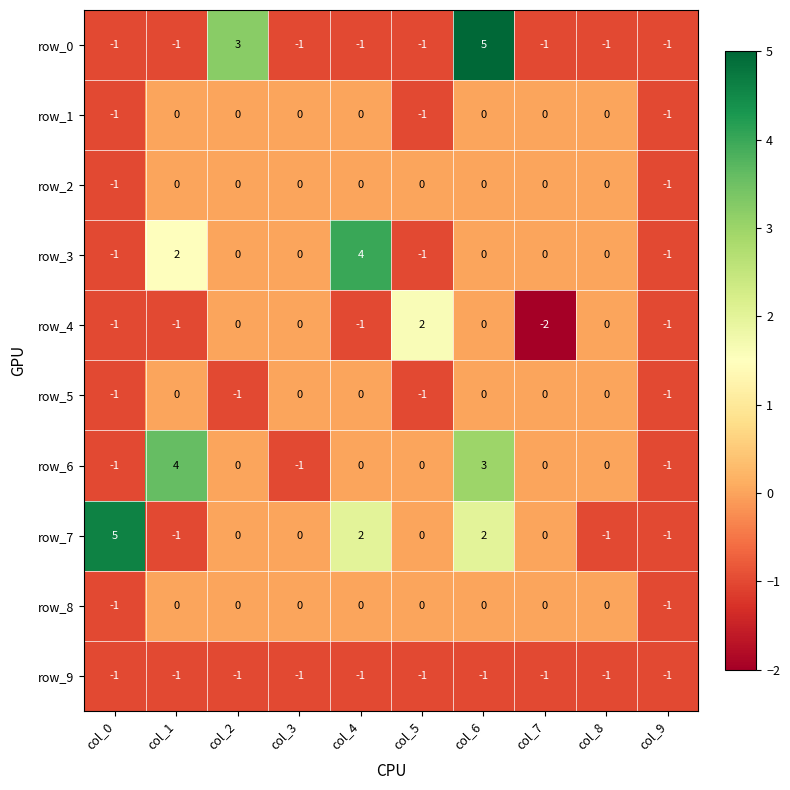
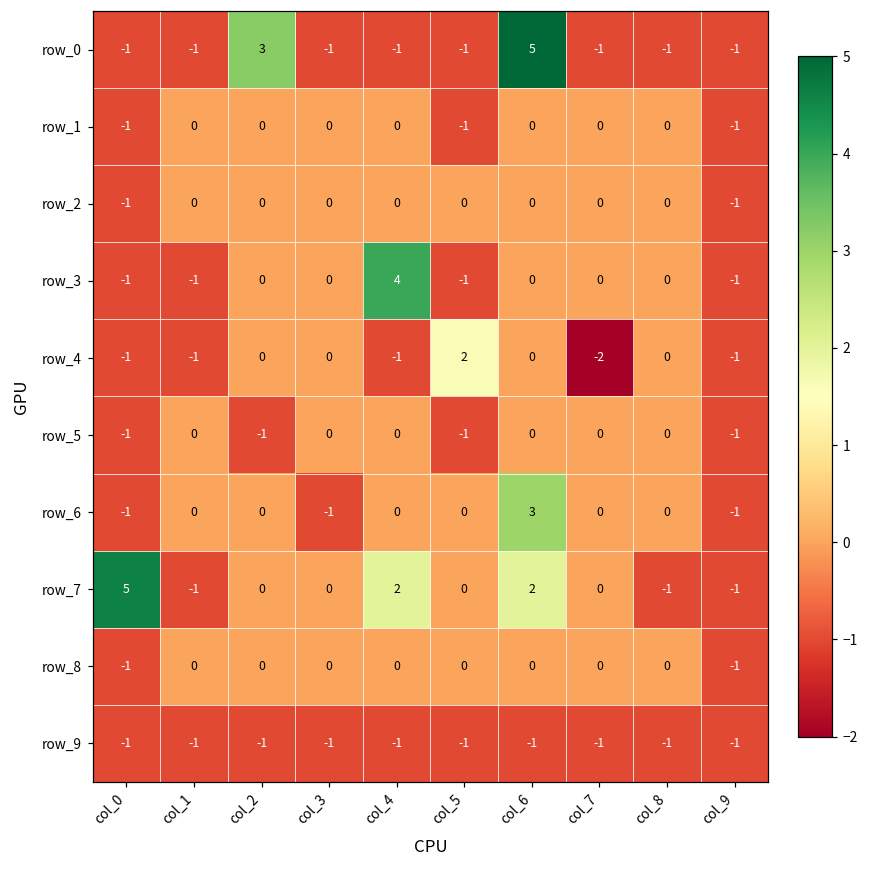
row_3, col_1: 2 -> -1
row_6, col_1: 4 -> 0
